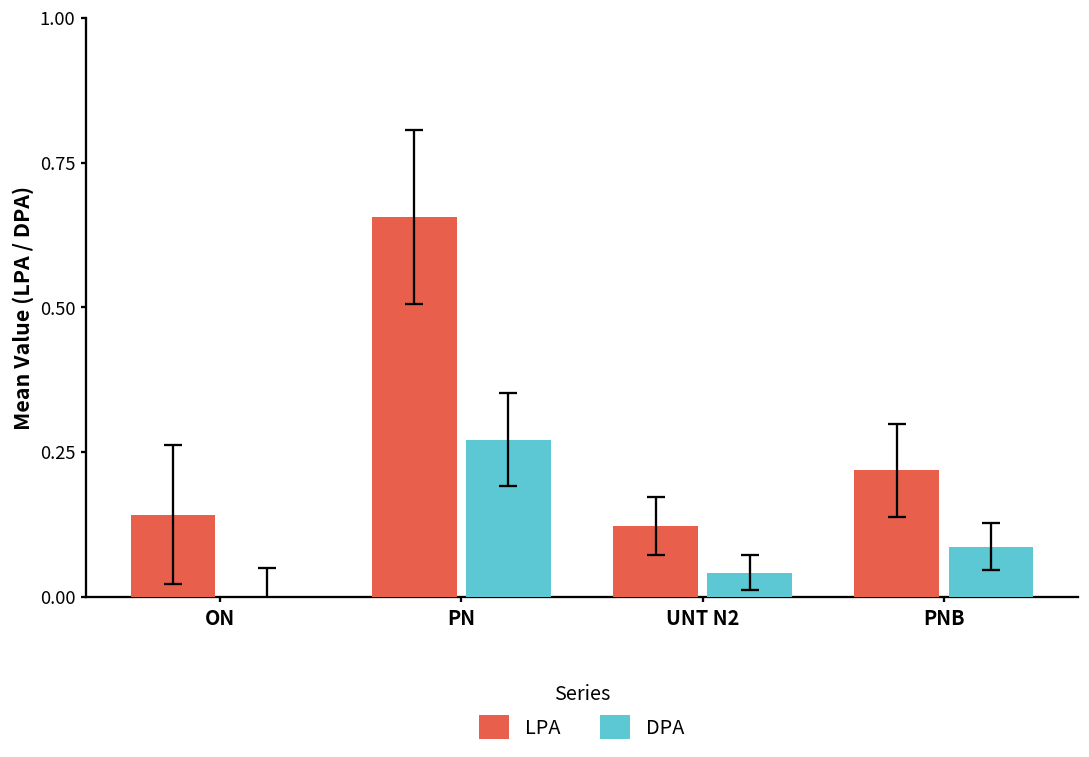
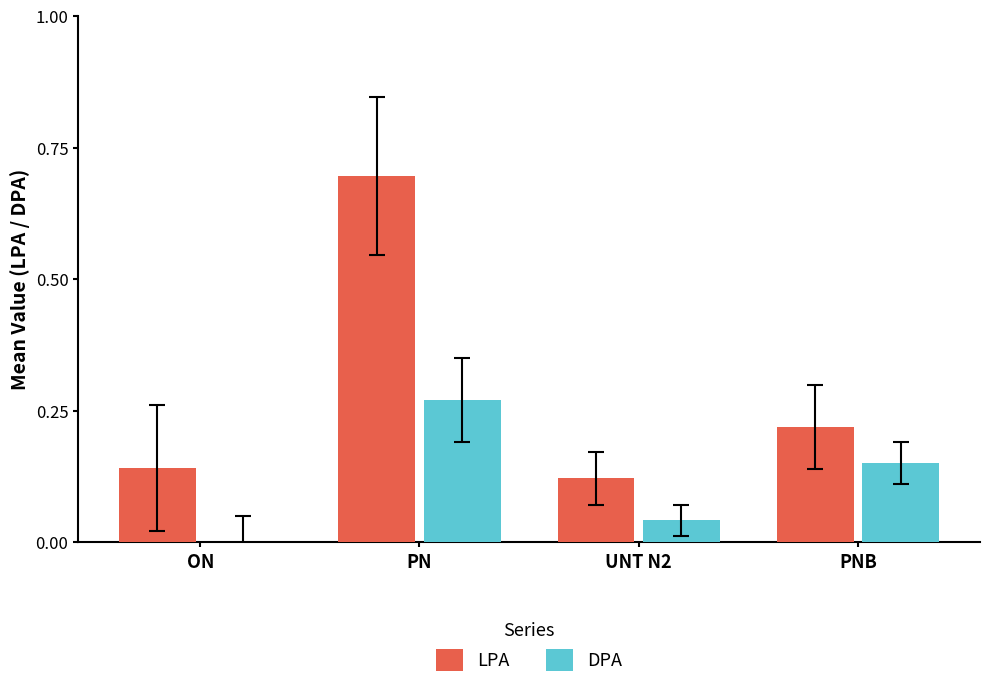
LPA, PN: 0.66 -> 0.70
DPA, PNB: 0.09 -> 0.15
